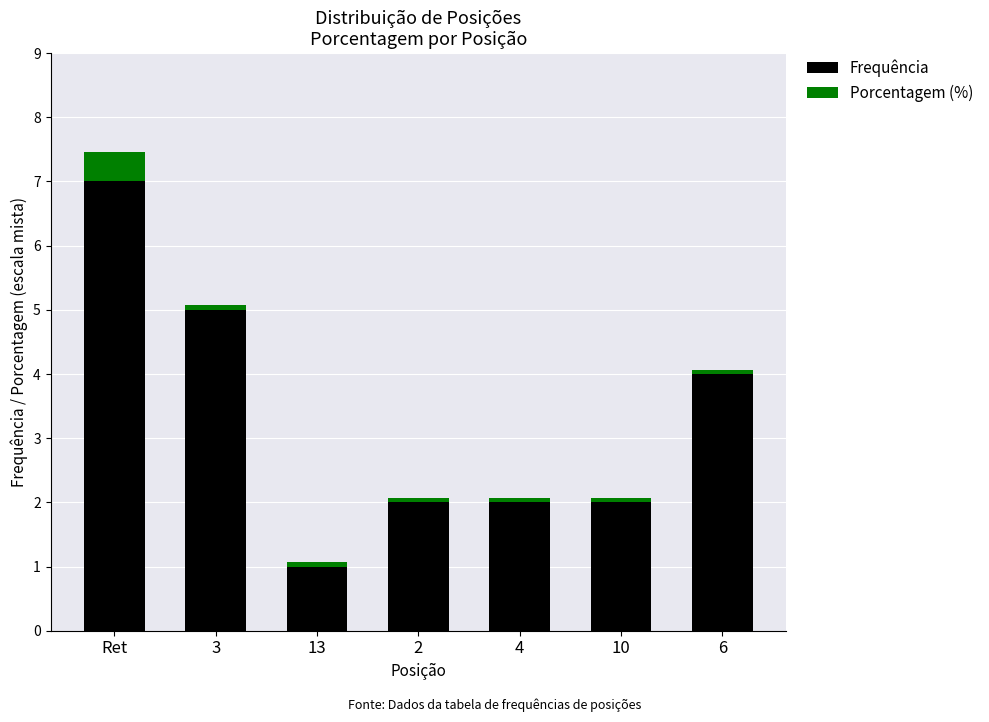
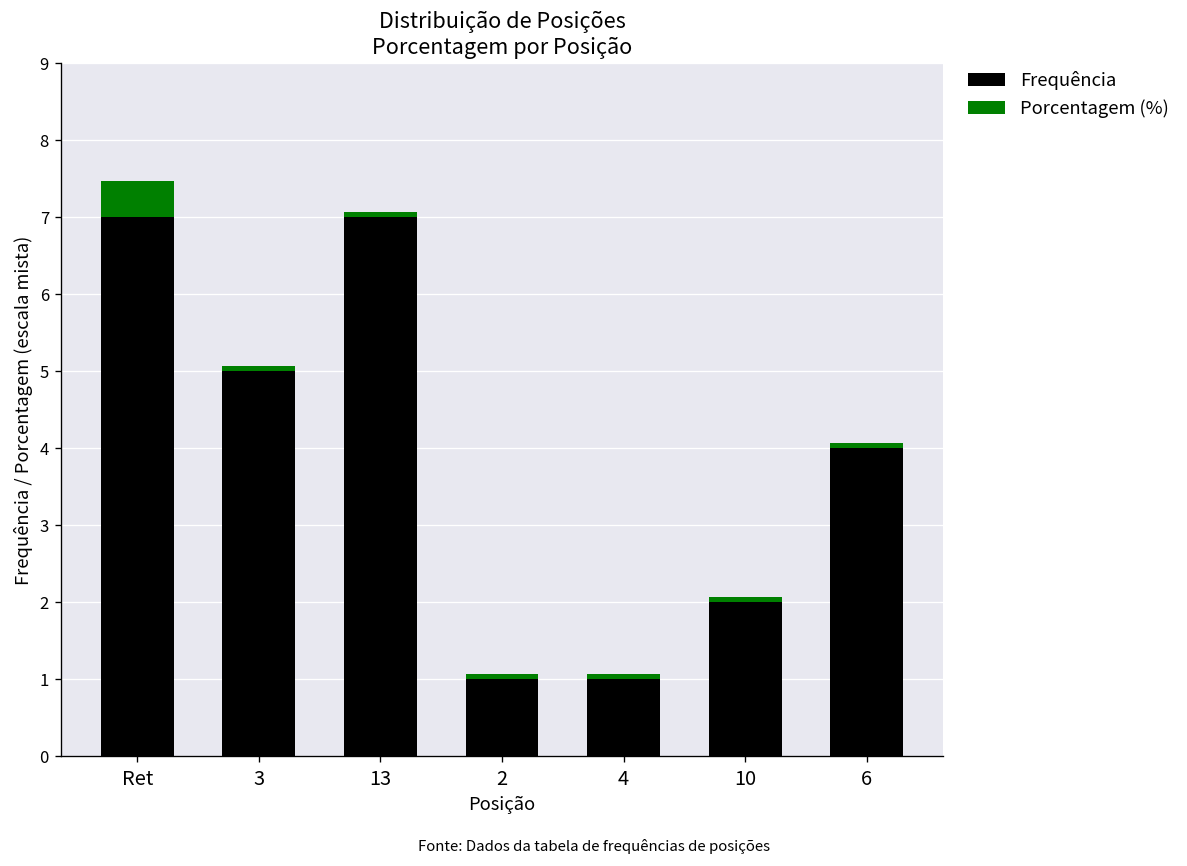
Frequência, 13: 1 -> 7
Frequência, 2: 2 -> 1
Frequência, 4: 2 -> 1
